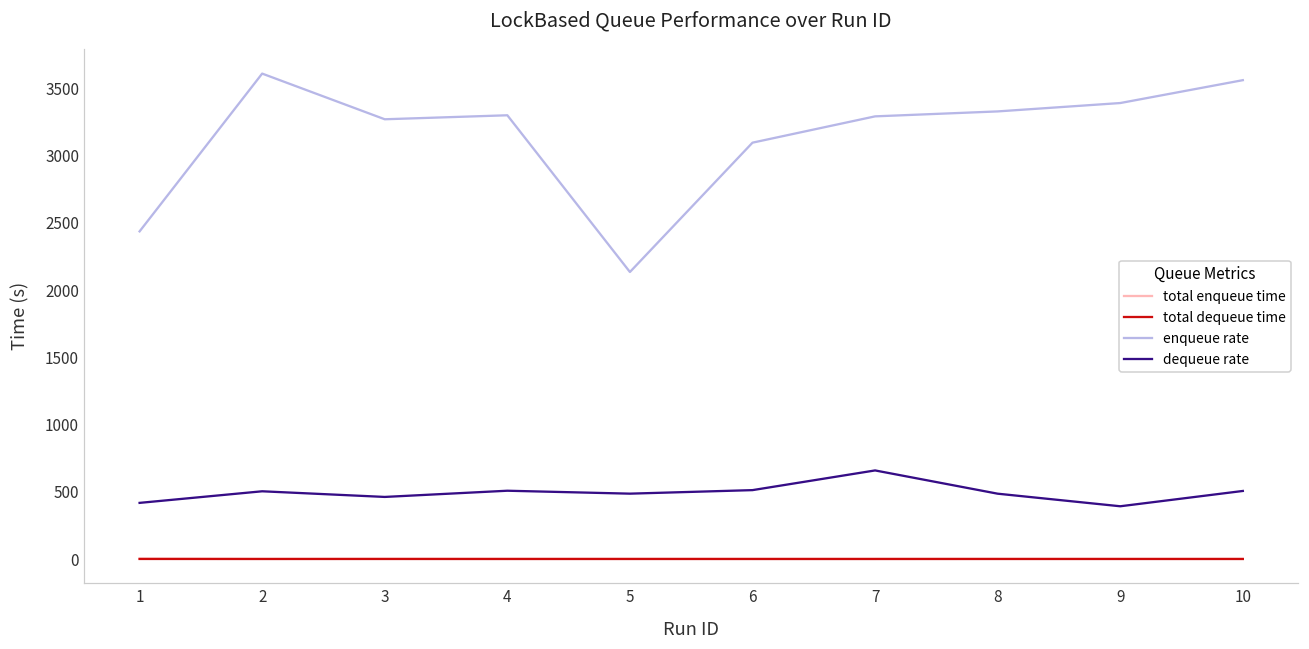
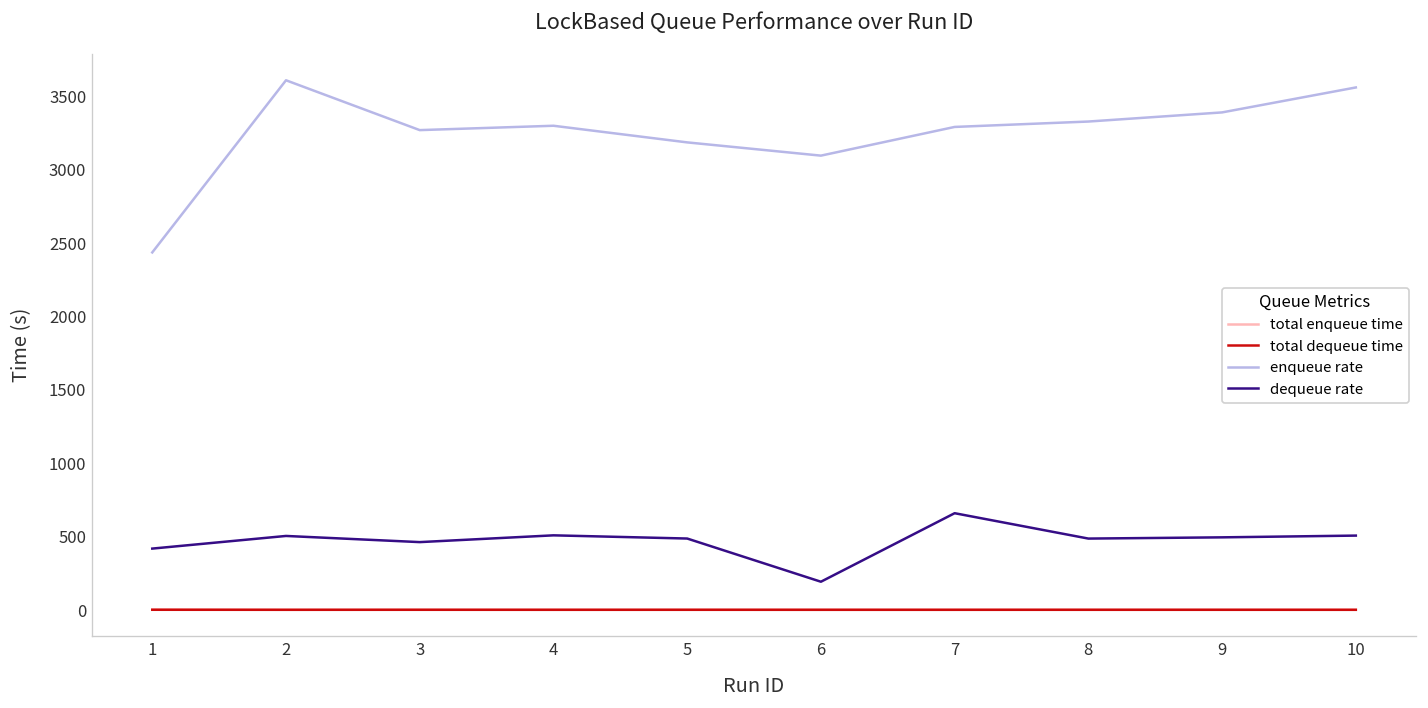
enqueue rate, 5: 2140 -> 3190
dequeue rate, 6: 510 -> 190
dequeue rate, 9: 390 -> 500
